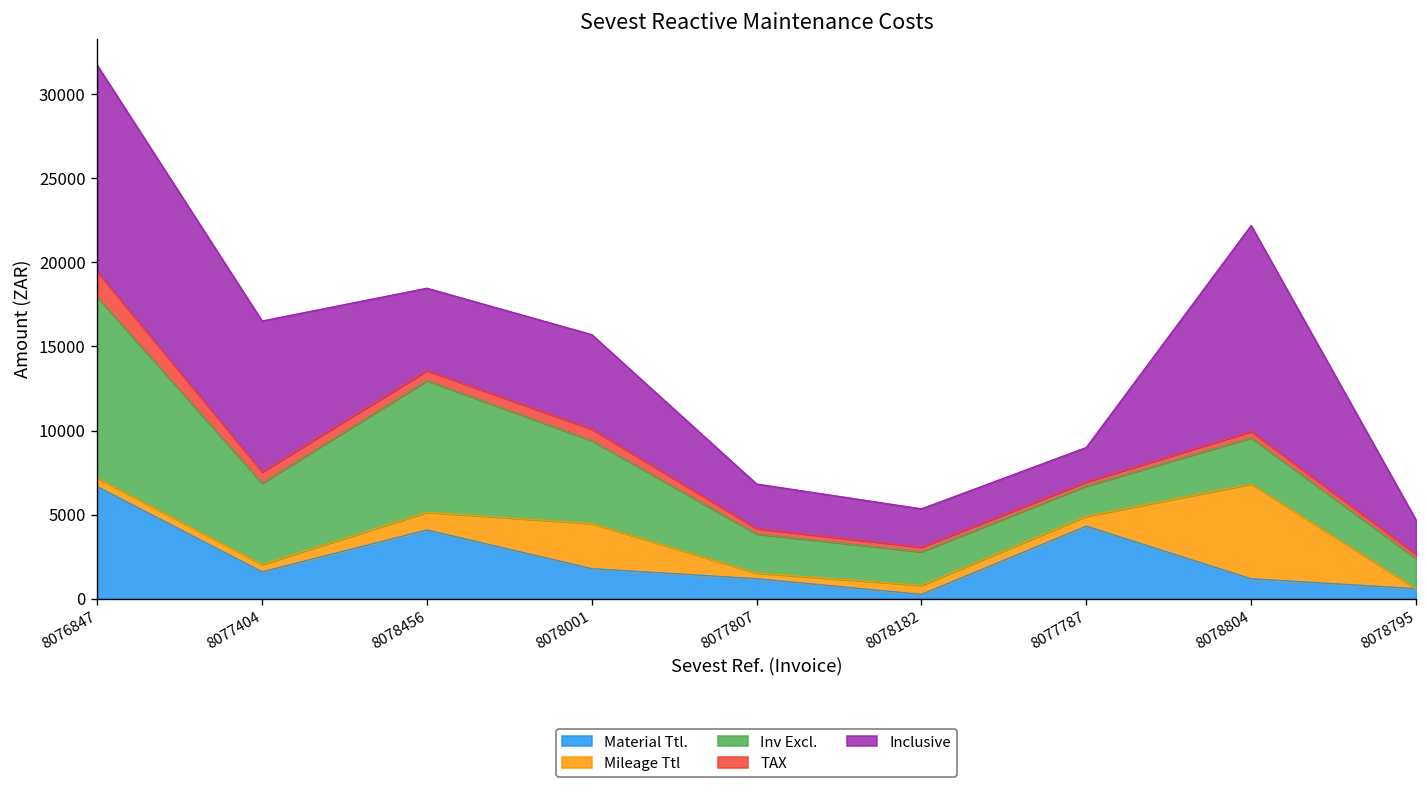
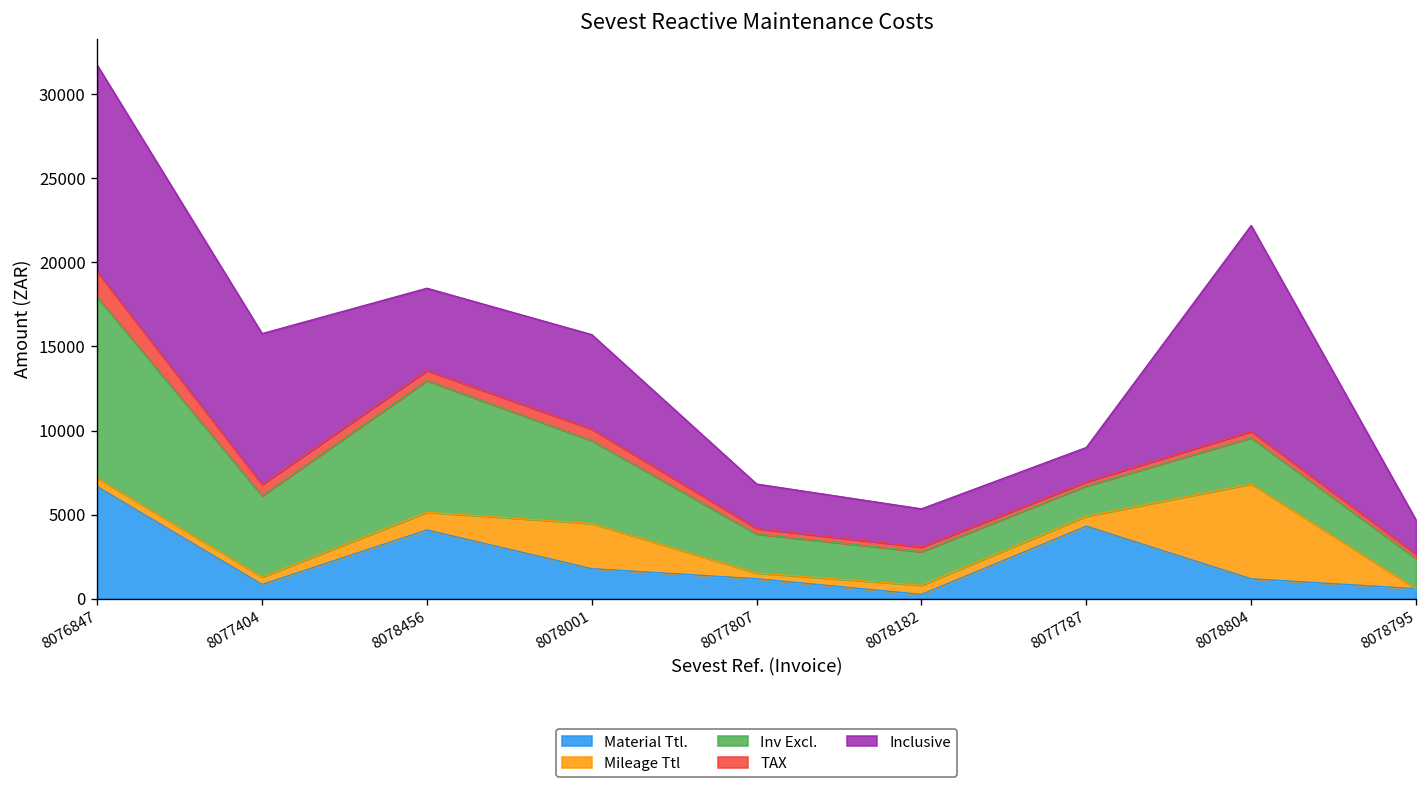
Material Ttl., 8077404: 1600 -> 800
